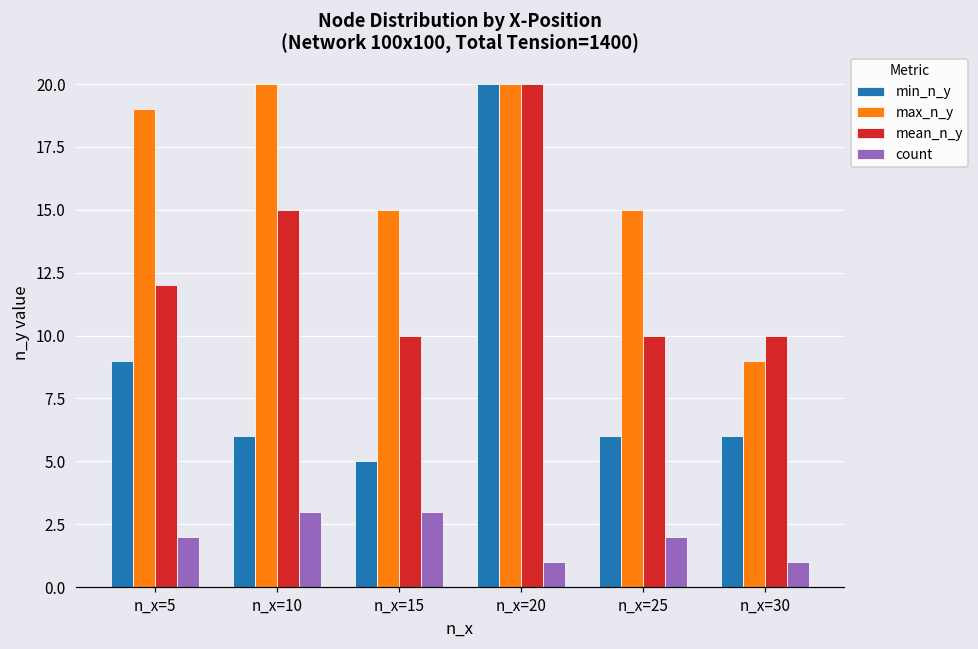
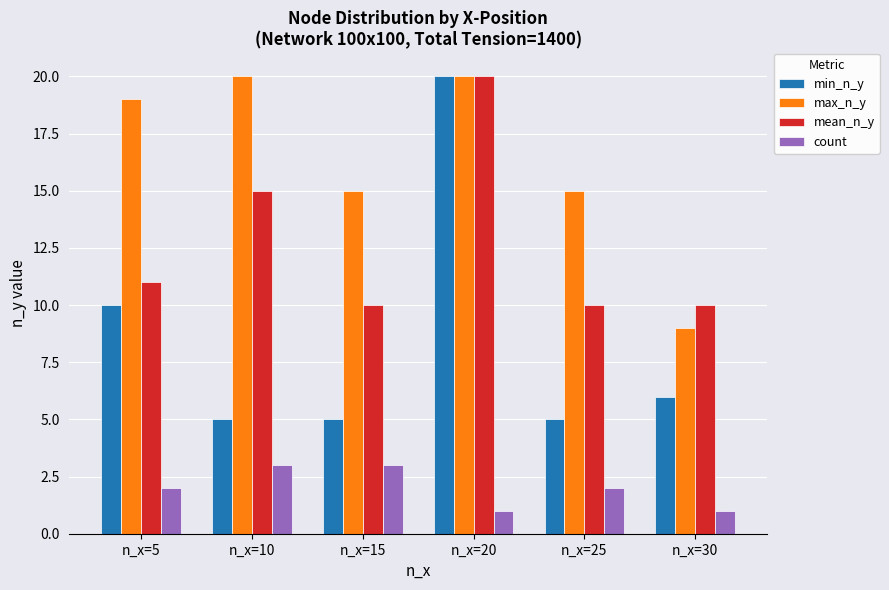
min_n_y, n_x=5: 9 -> 10
mean_n_y, n_x=5: 12 -> 11
min_n_y, n_x=10: 6 -> 5
min_n_y, n_x=25: 6 -> 5
